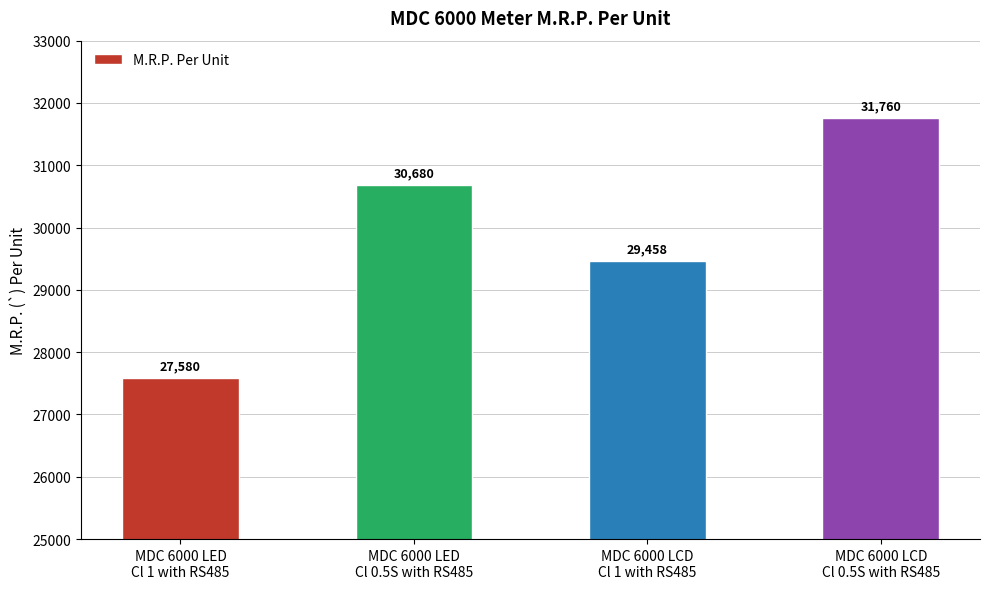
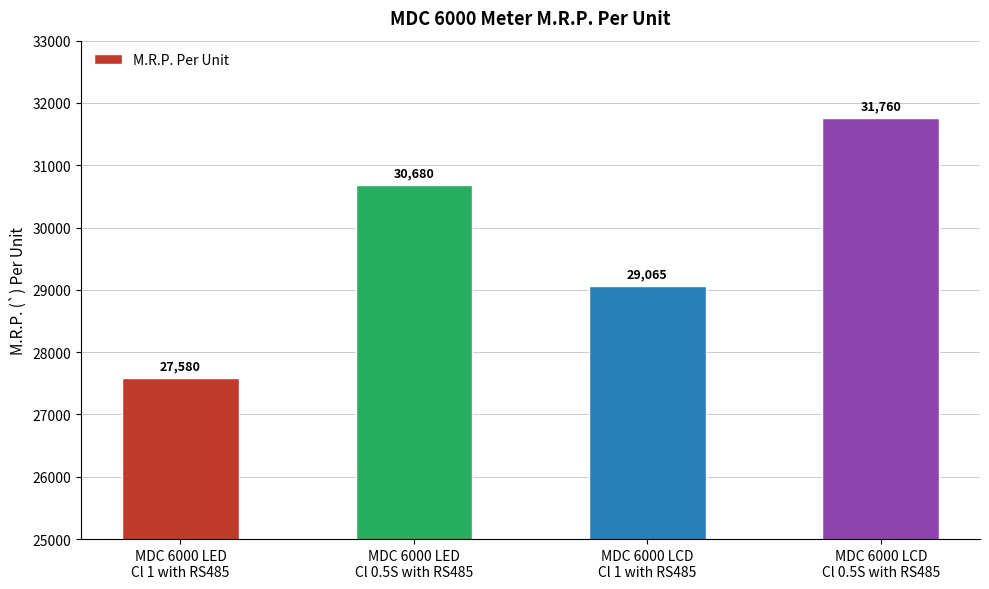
MDC 6000 LCD Cl 1 with RS485: 29,458 -> 29,065
